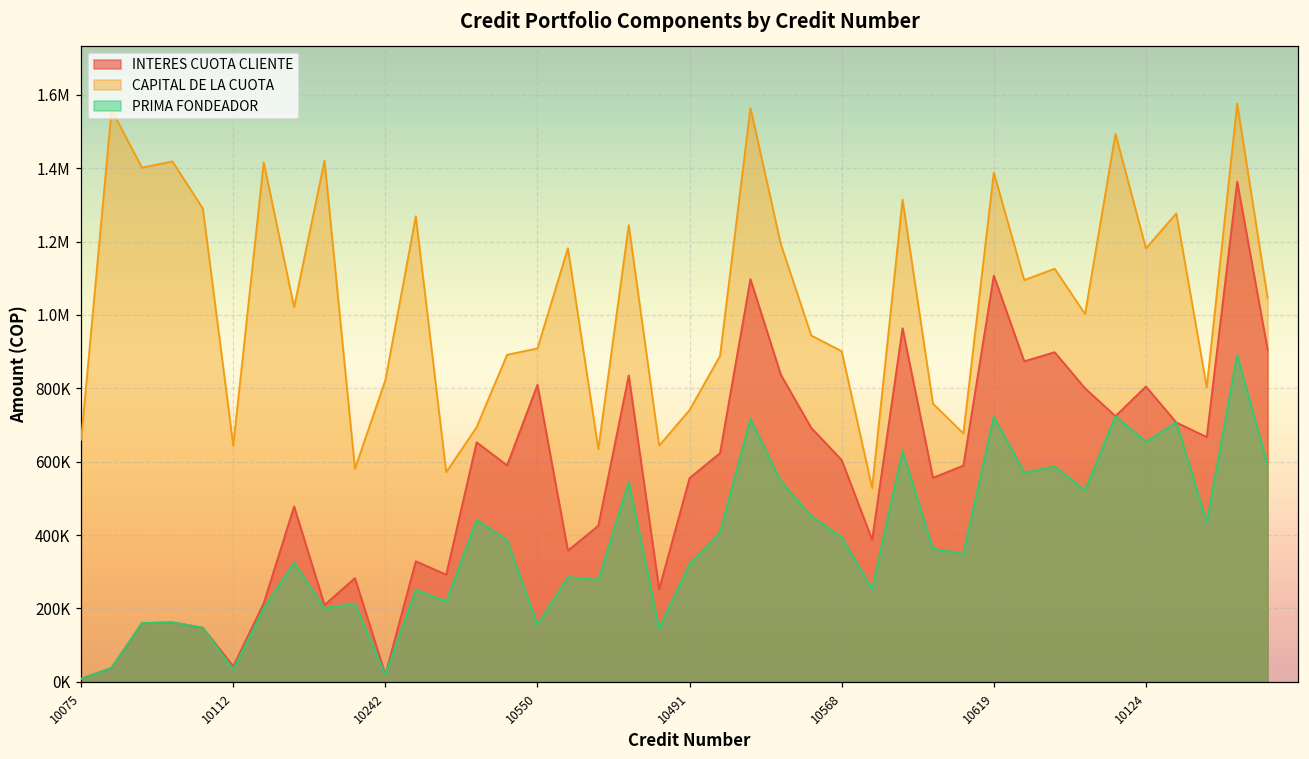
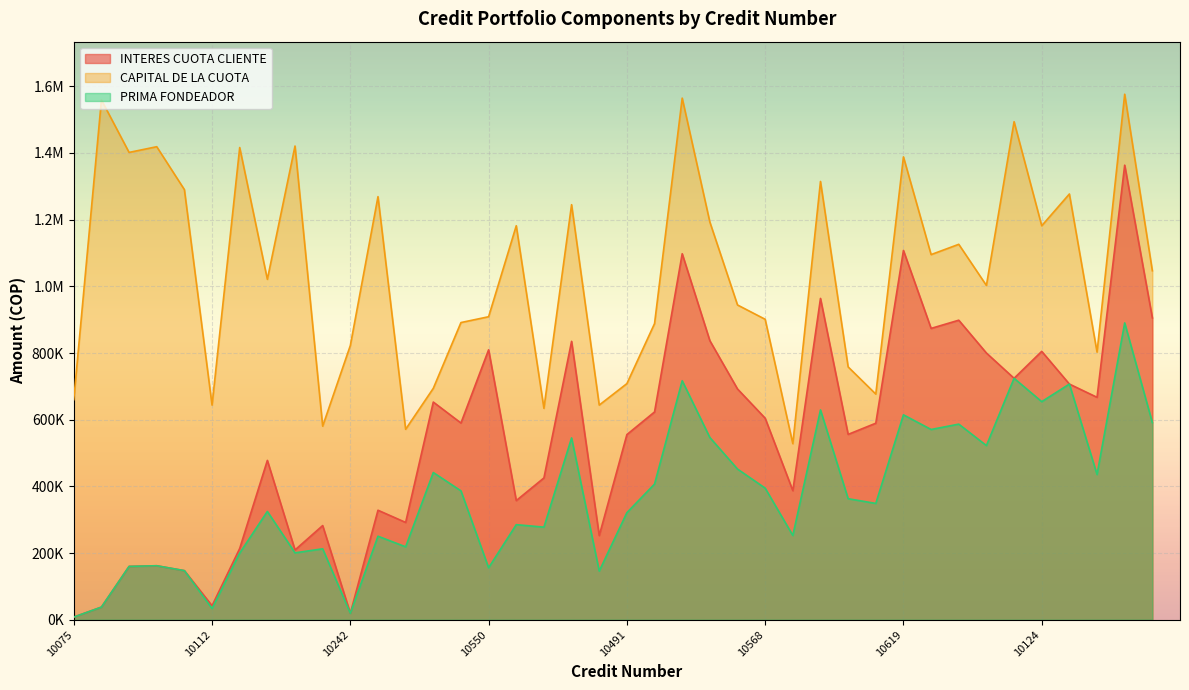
CAPITAL DE LA CUOTA, 10491: 740000 -> 710000
PRIMA FONDEADOR, 10619: 720000 -> 610000
